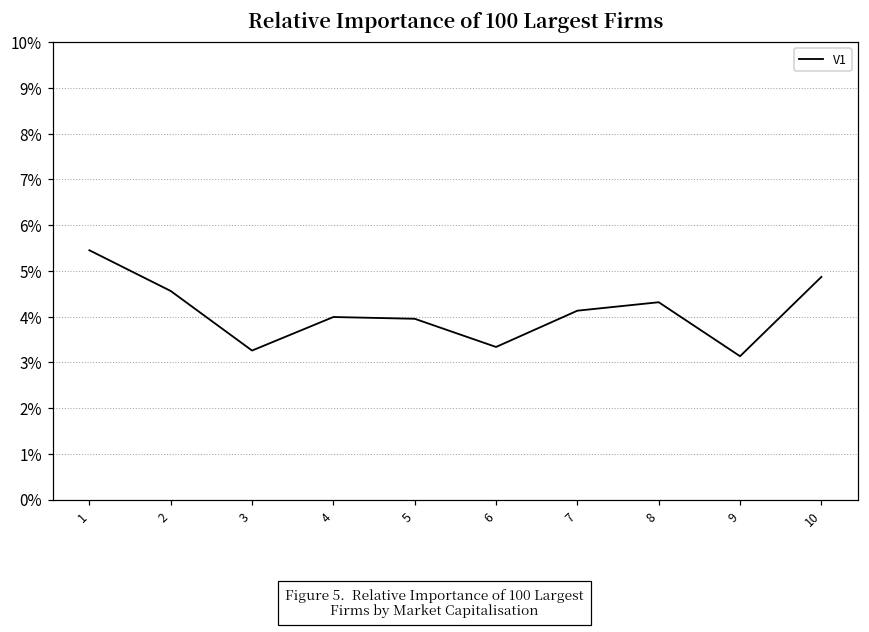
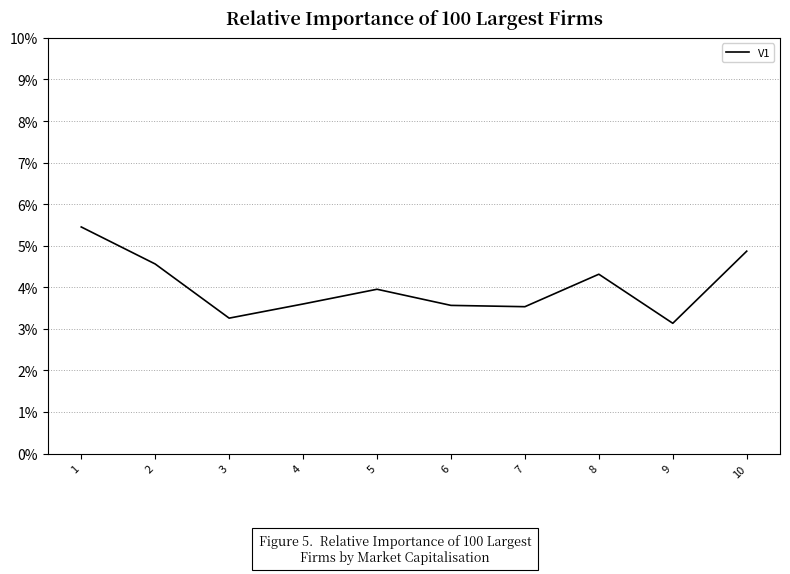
4: 4.0% -> 3.6%
6: 3.3% -> 3.6%
7: 4.1% -> 3.5%
